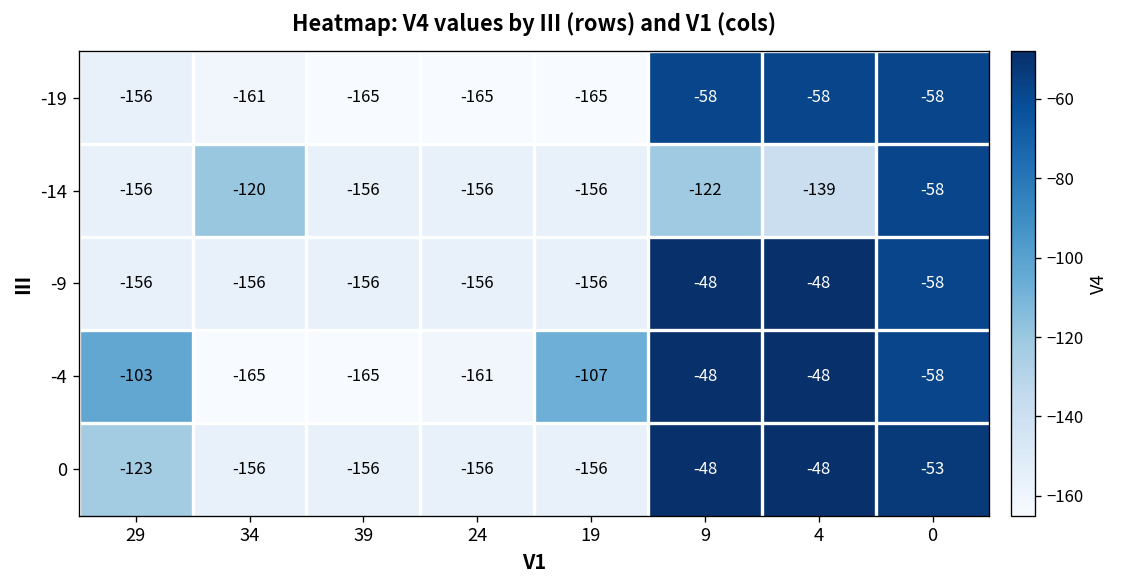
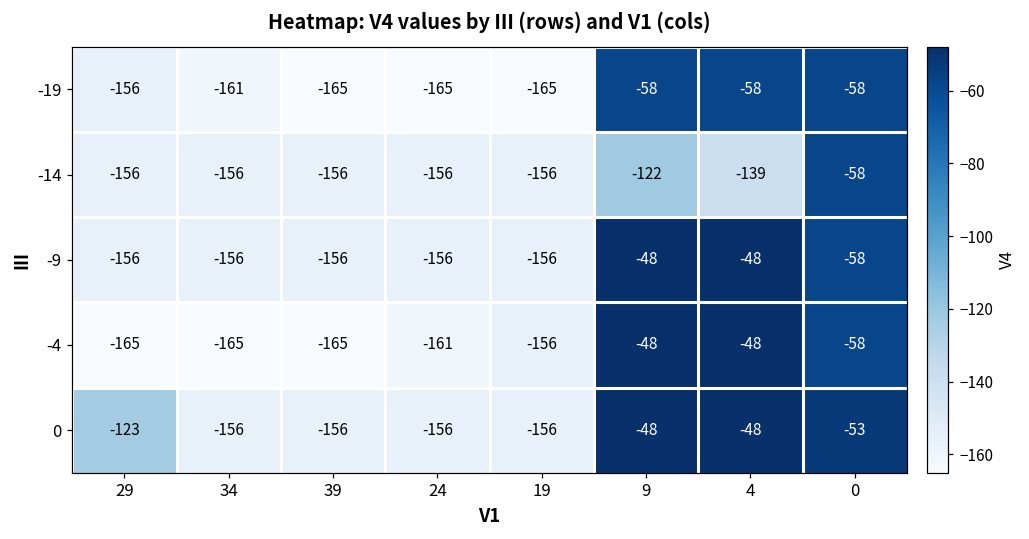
-14, 34: -120 -> -156
-4, 29: -103 -> -165
-4, 19: -107 -> -156
